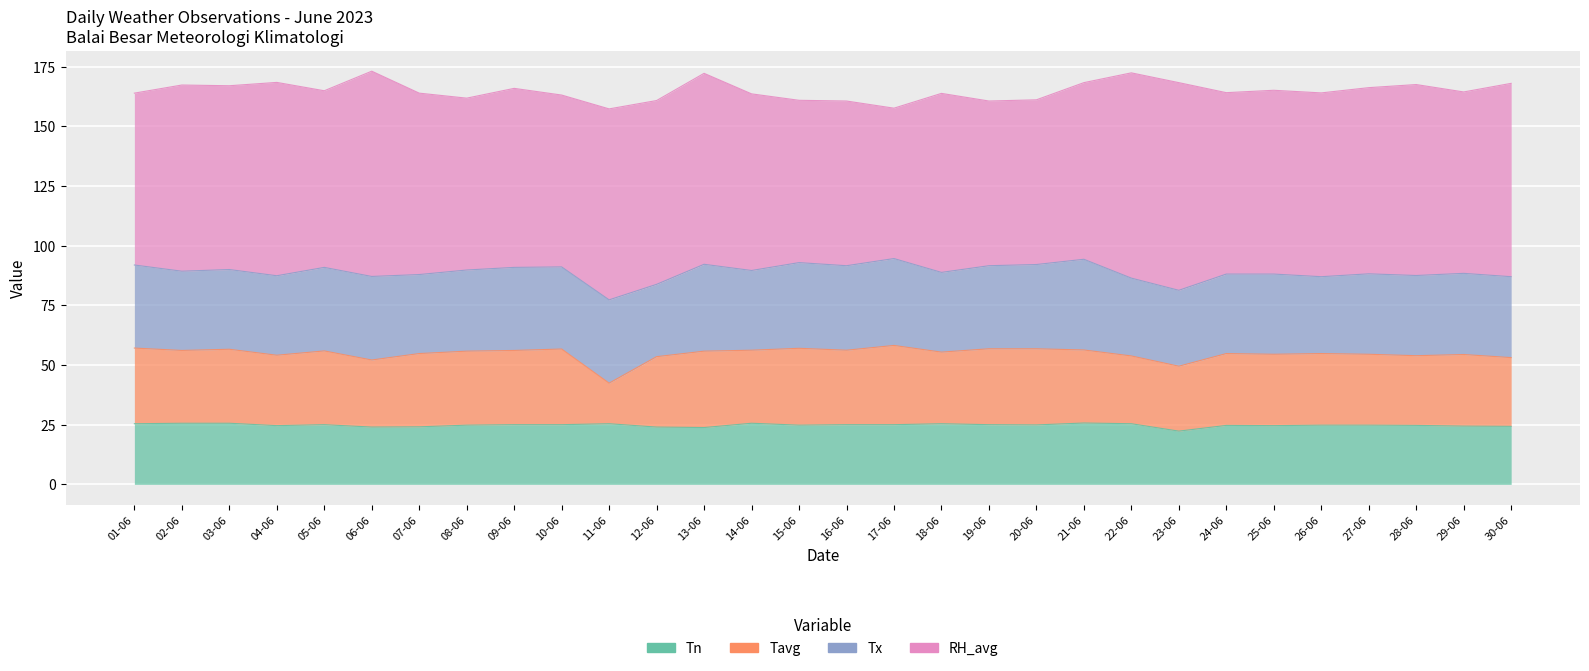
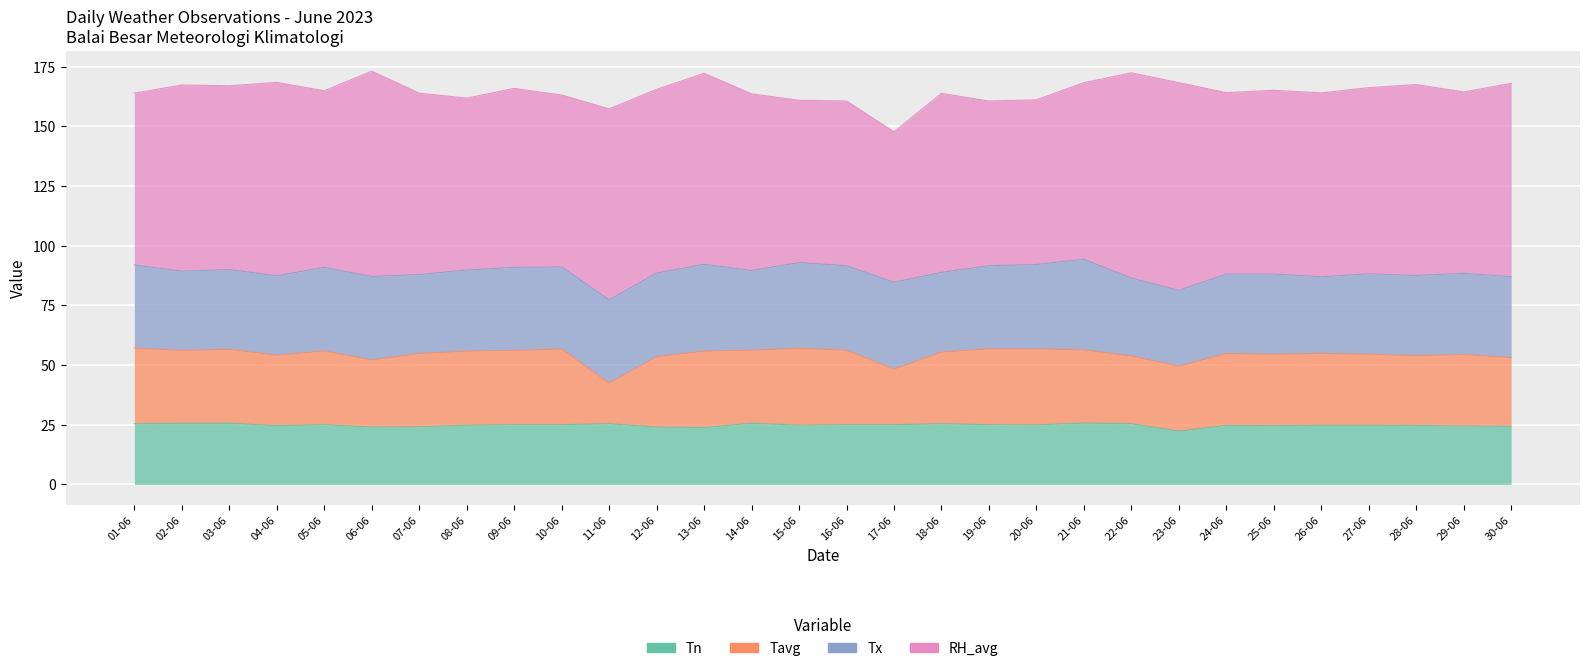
Tx, 12-06: 30 -> 35
Tavg, 17-06: 33 -> 23
